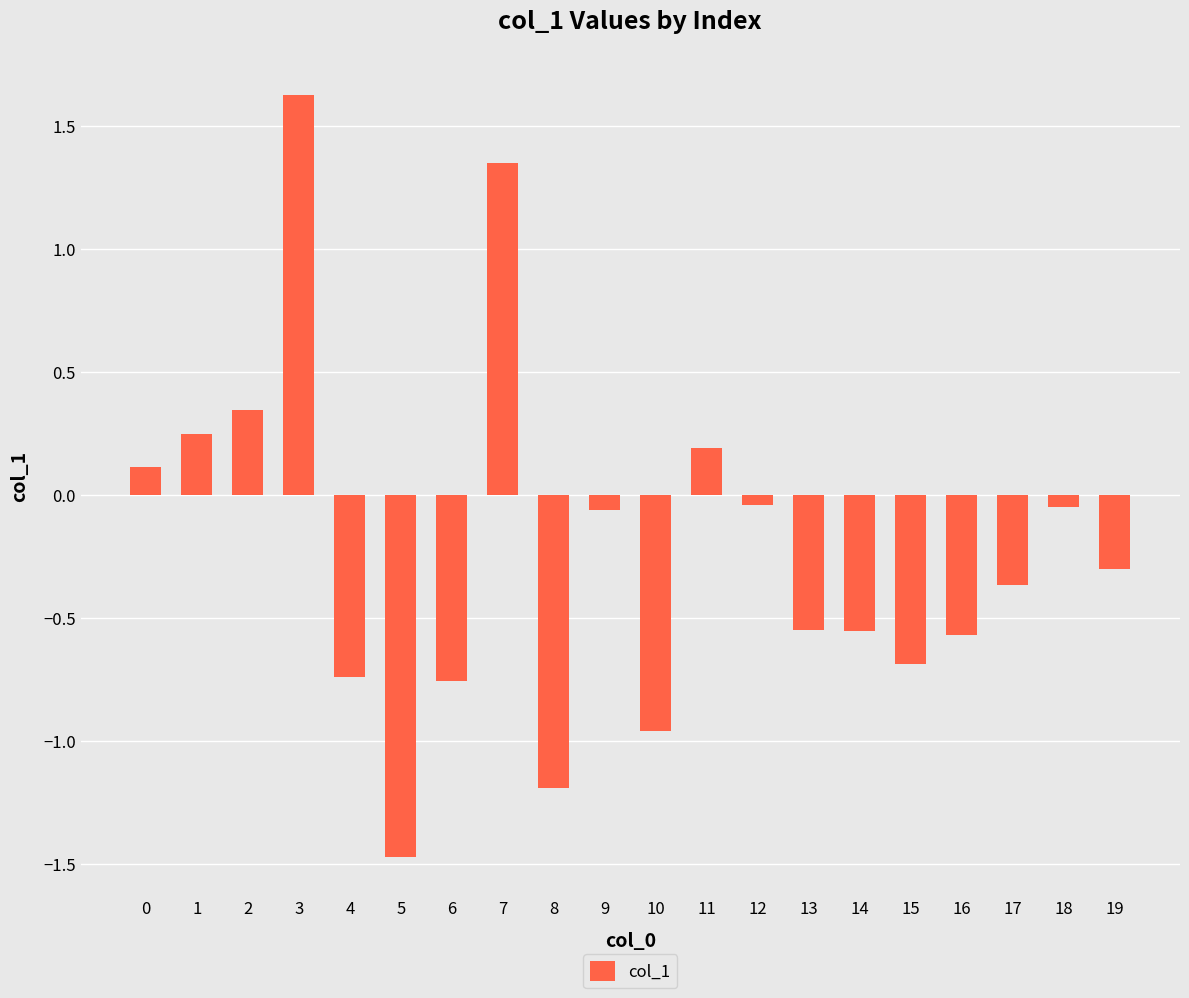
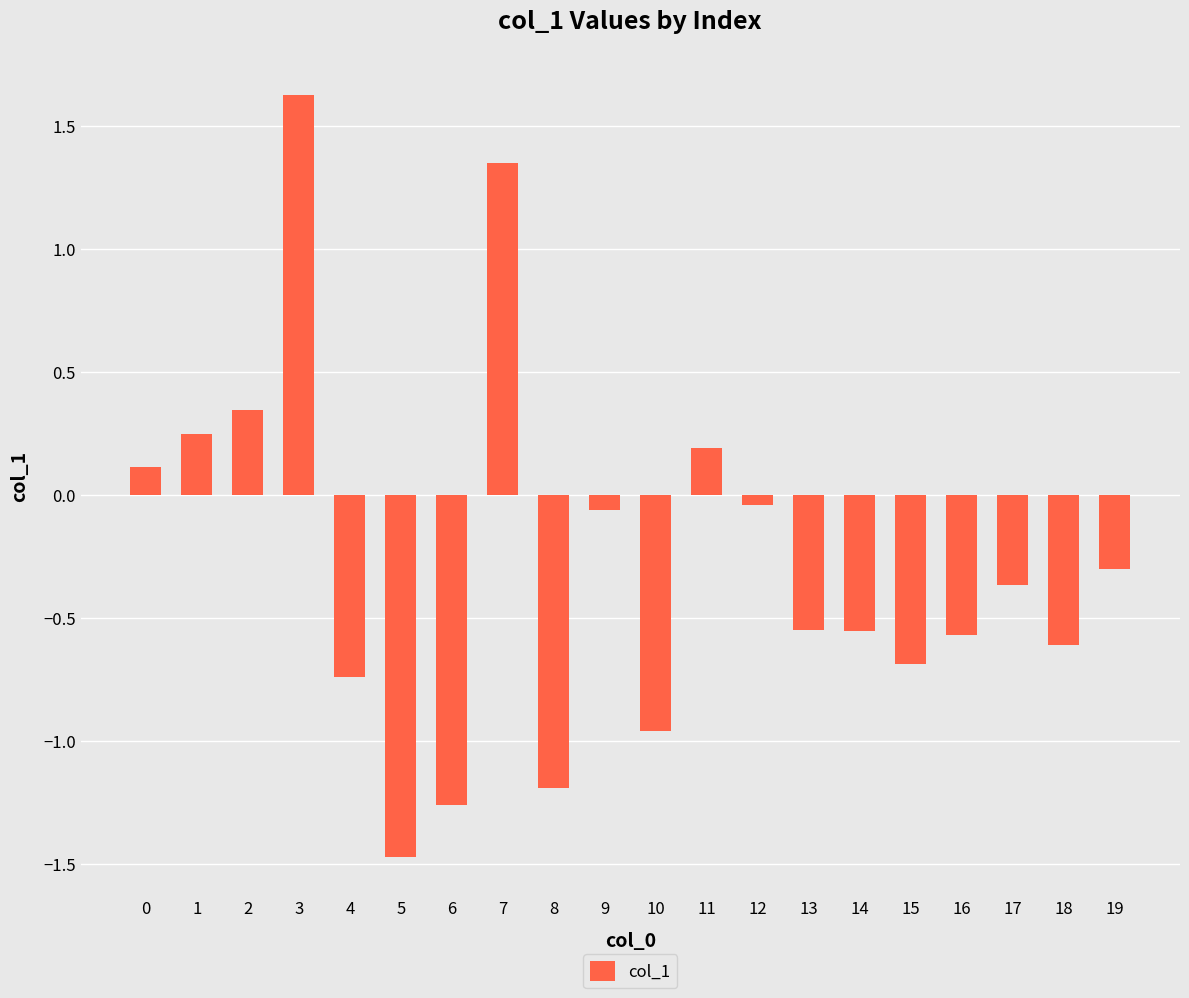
6: -0.75 -> -1.26
18: -0.05 -> -0.61
